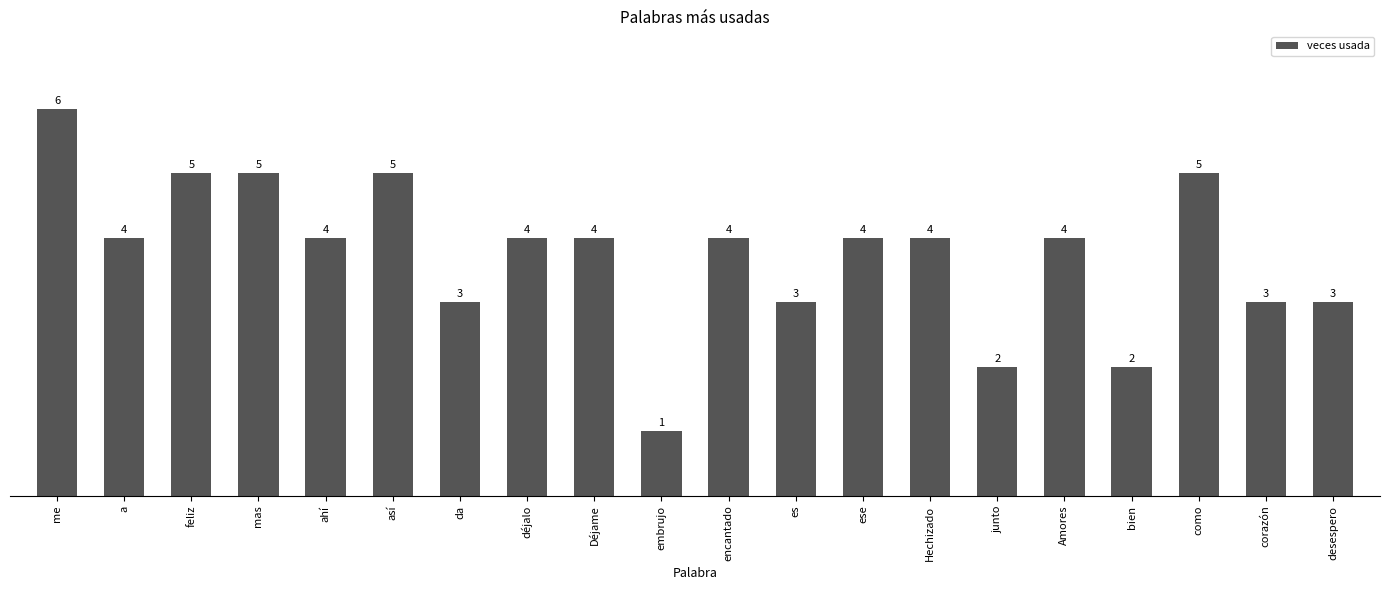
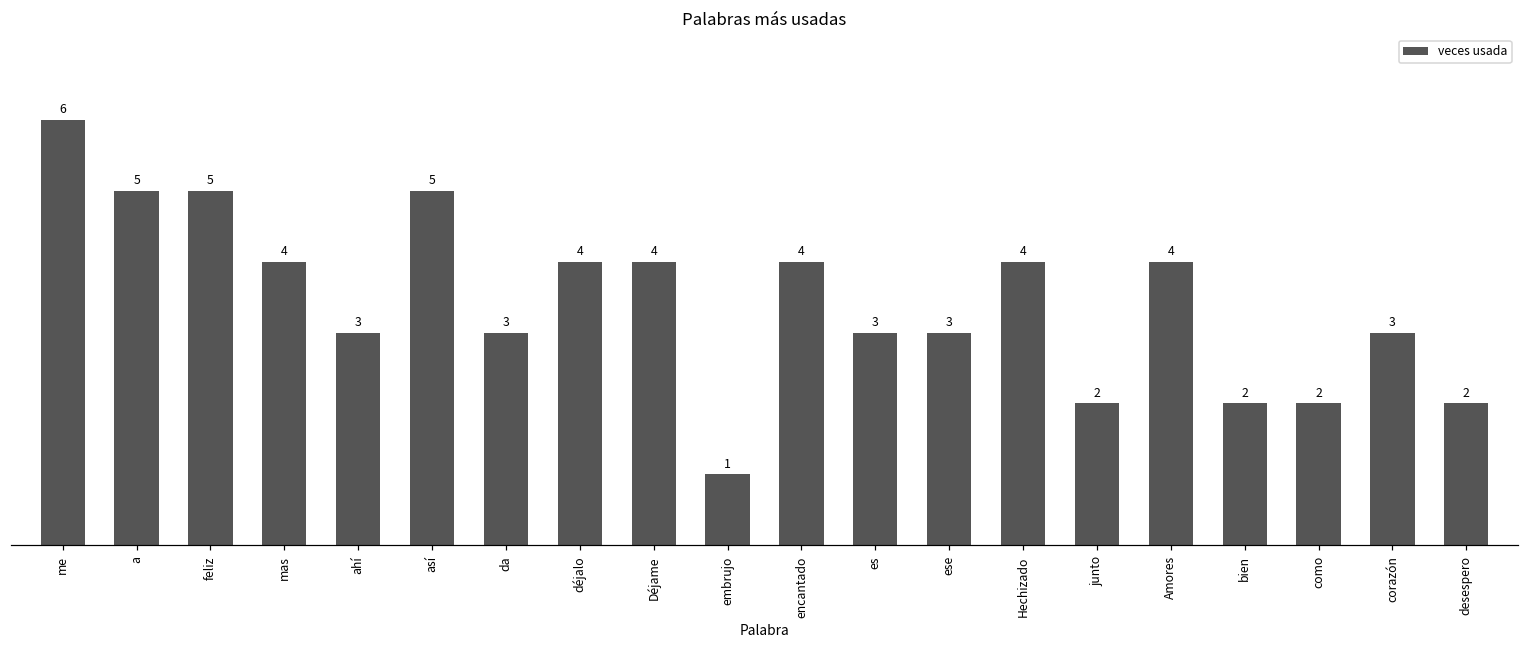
a: 4 -> 5
mas: 5 -> 4
ahí: 4 -> 3
ese: 4 -> 3
como: 5 -> 2
desespero: 3 -> 2
